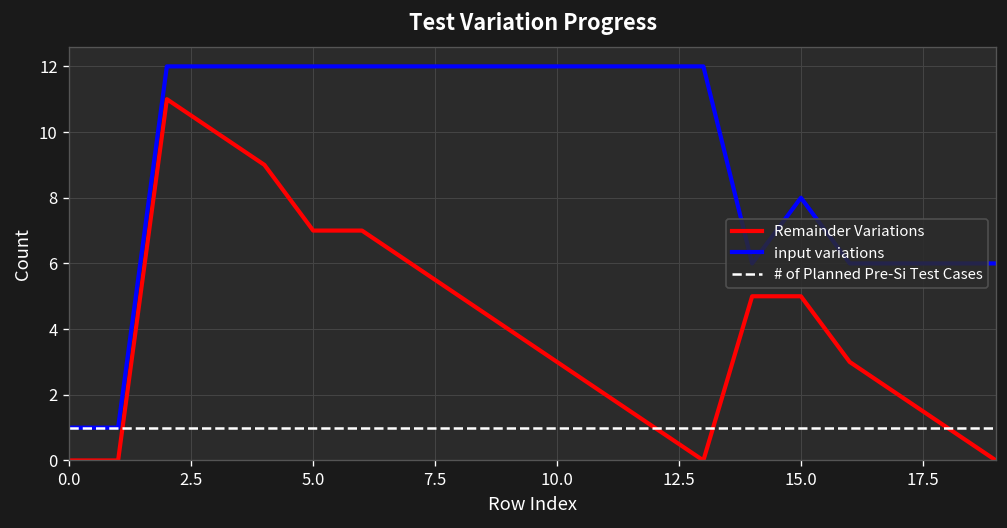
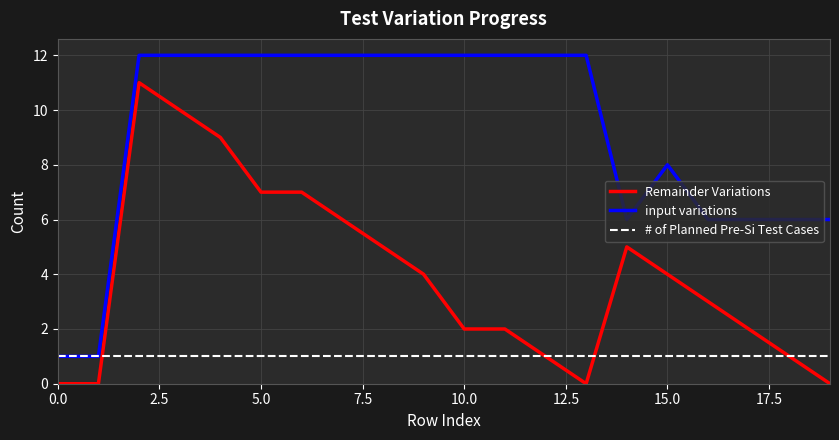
Remainder Variations, 10.0: 3 -> 2
Remainder Variations, 15.0: 5 -> 4
